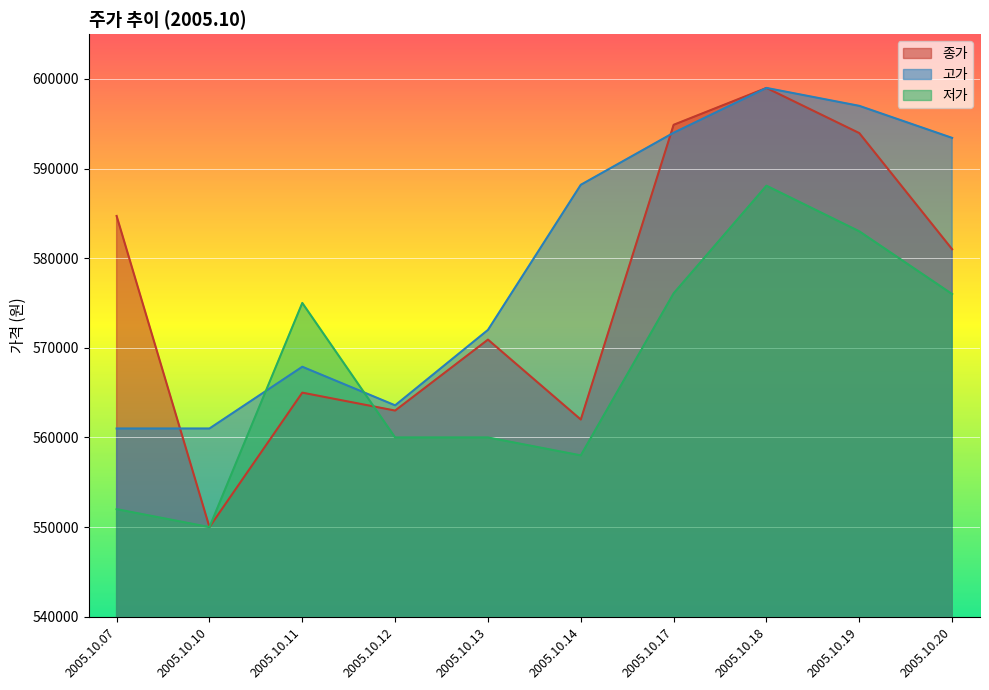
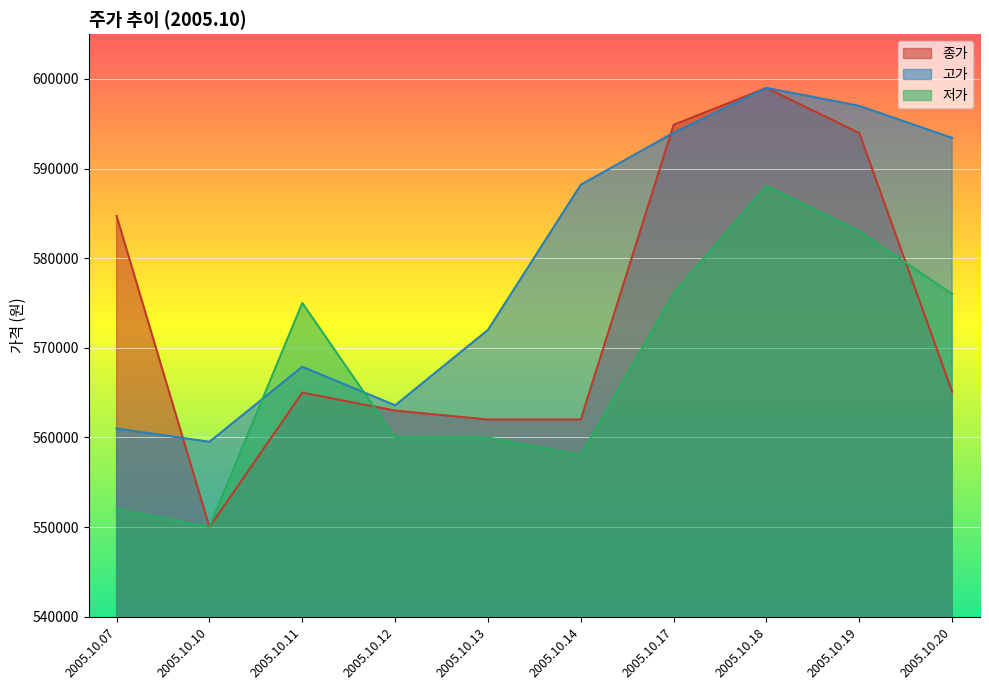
고가, 2005.10.10: 561000 -> 560000
종가, 2005.10.13: 571000 -> 562000
종가, 2005.10.20: 581000 -> 565000
